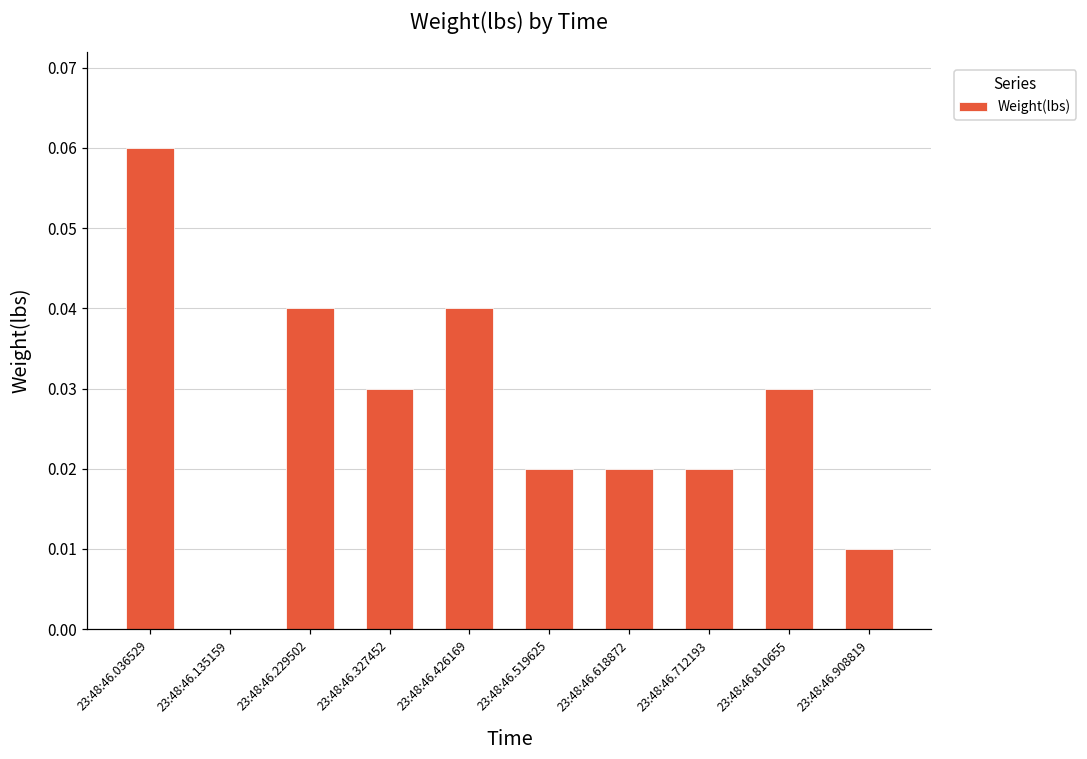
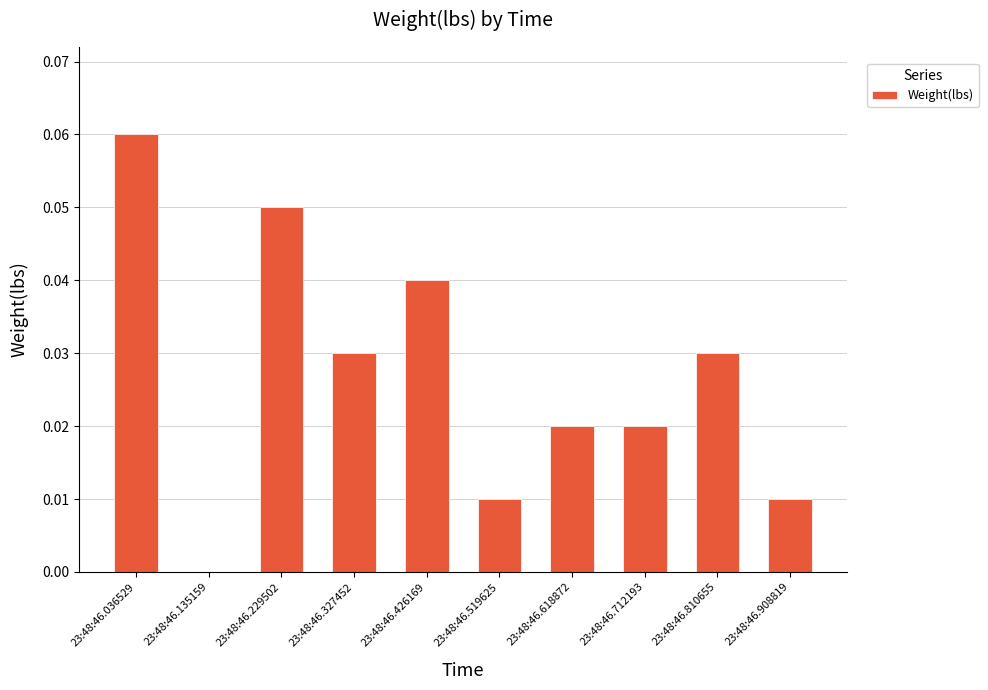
23:48:46.229502: 0.04 -> 0.05
23:48:46.519625: 0.02 -> 0.01
